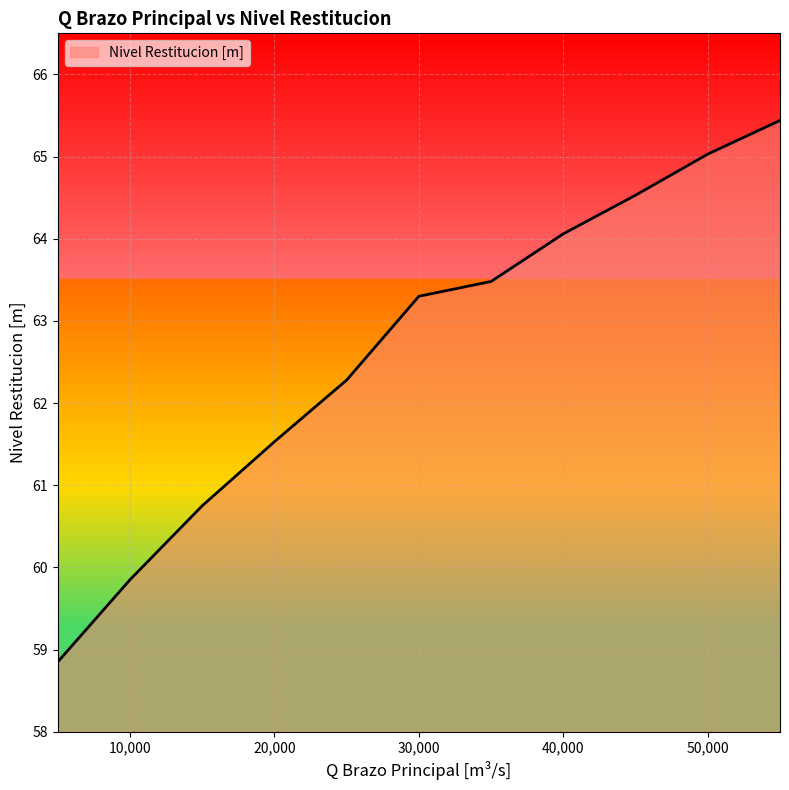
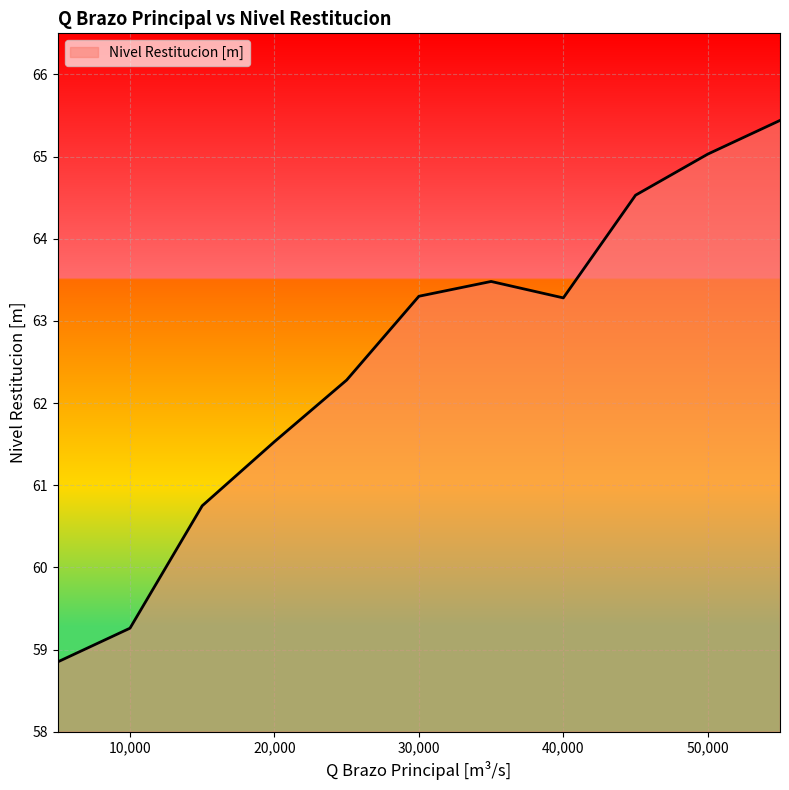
10,000: 59.9 -> 59.3
40,000: 64.1 -> 63.3
